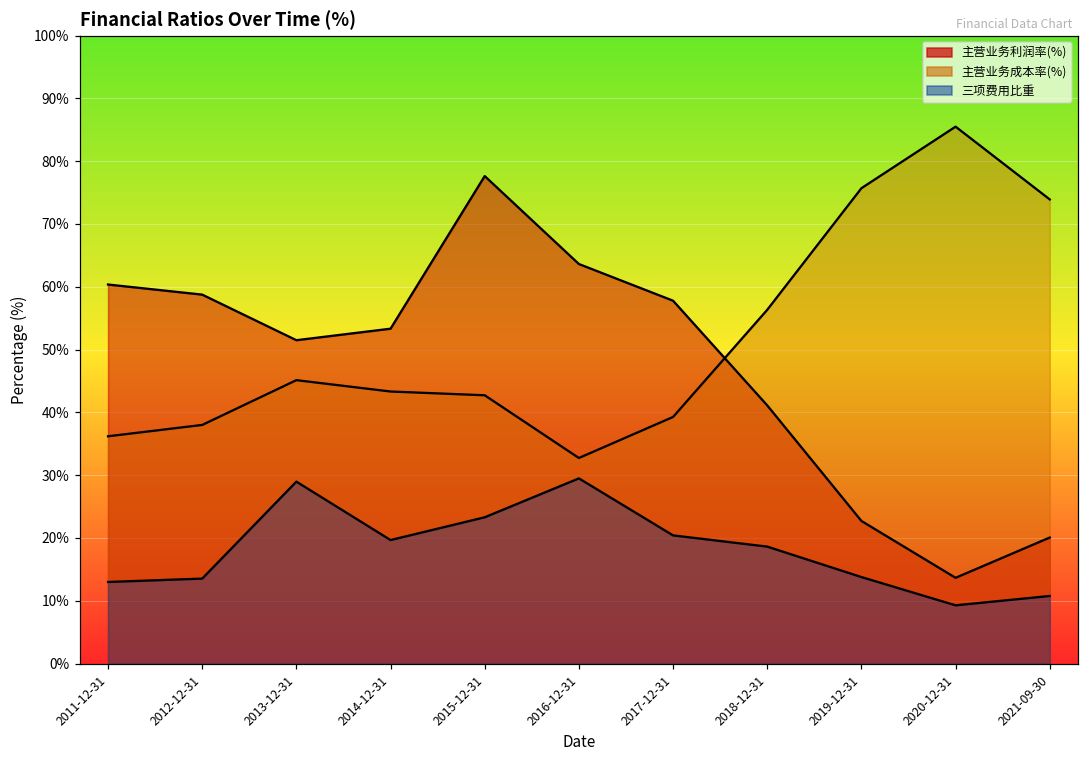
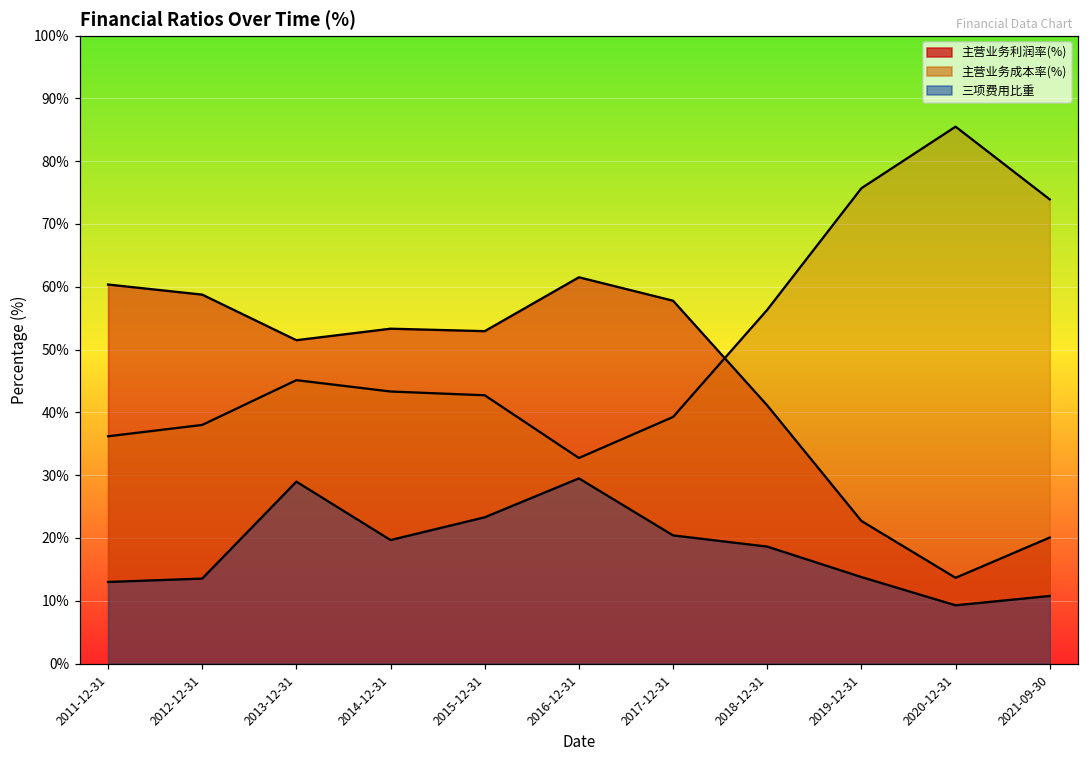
主营业务利润率(%), 2015-12-31: 78% -> 53%
主营业务利润率(%), 2016-12-31: 64% -> 62%
